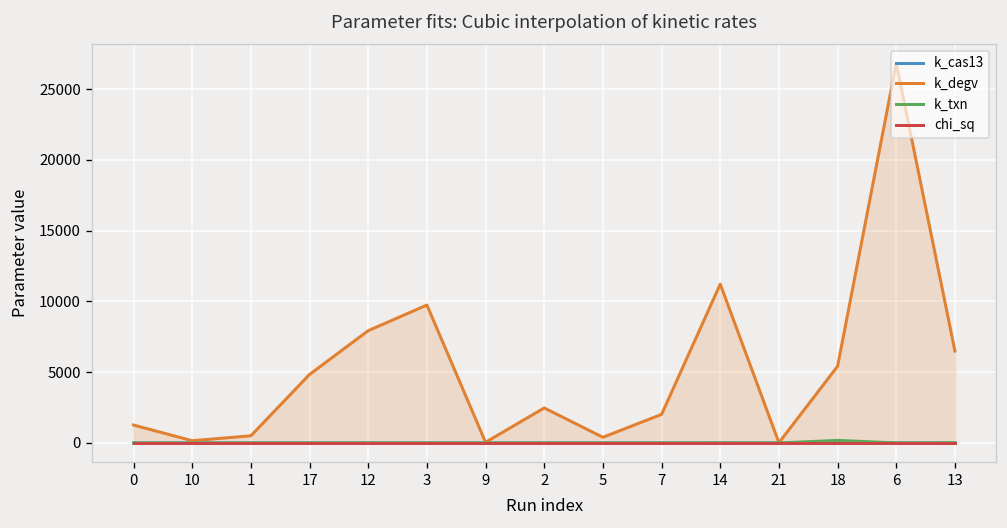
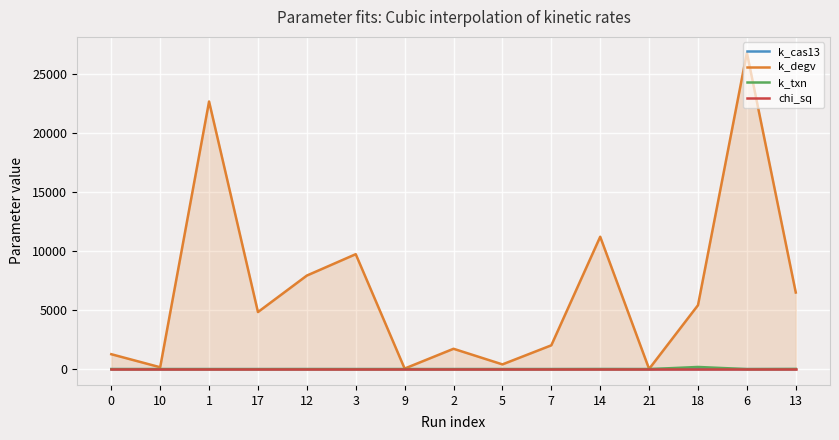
k_degv, 1: 500 -> 22700
k_degv, 2: 2500 -> 1700
